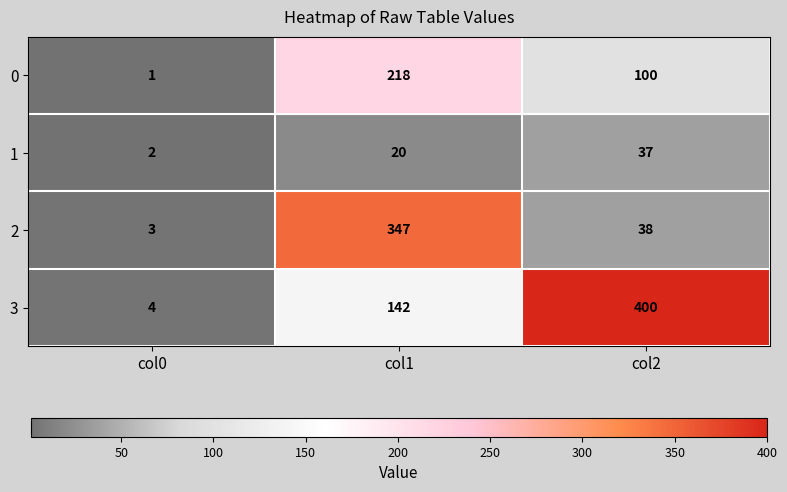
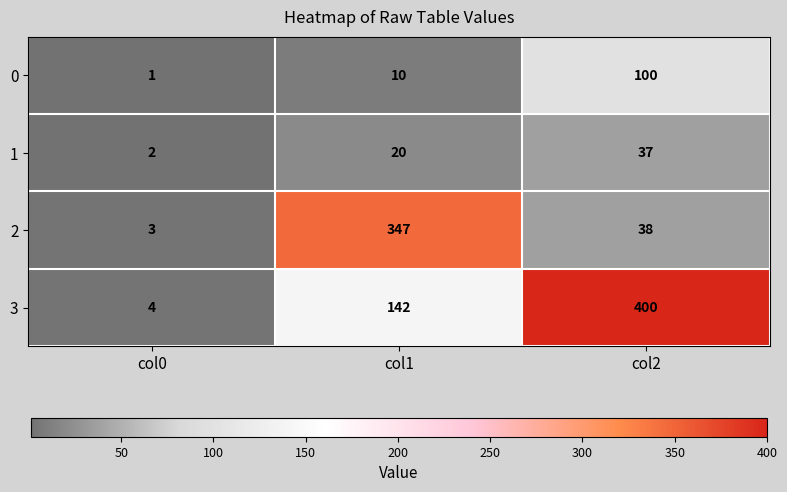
0, col1: 218 -> 10
